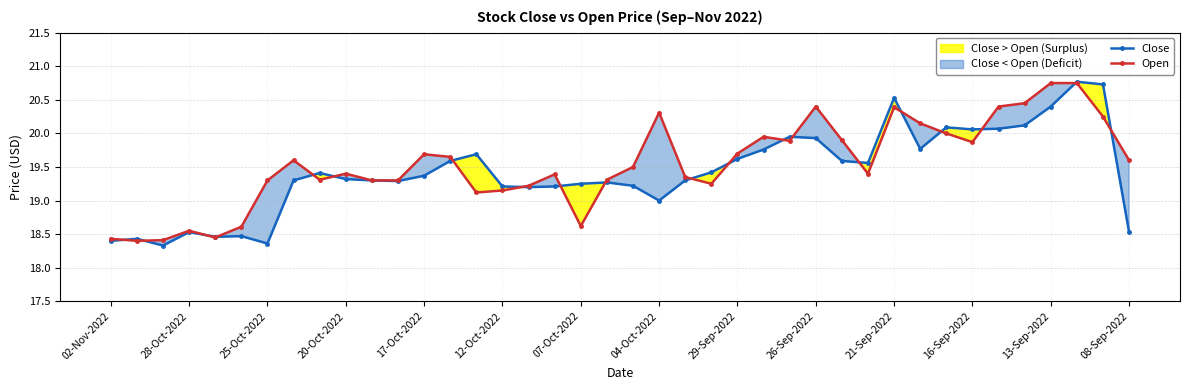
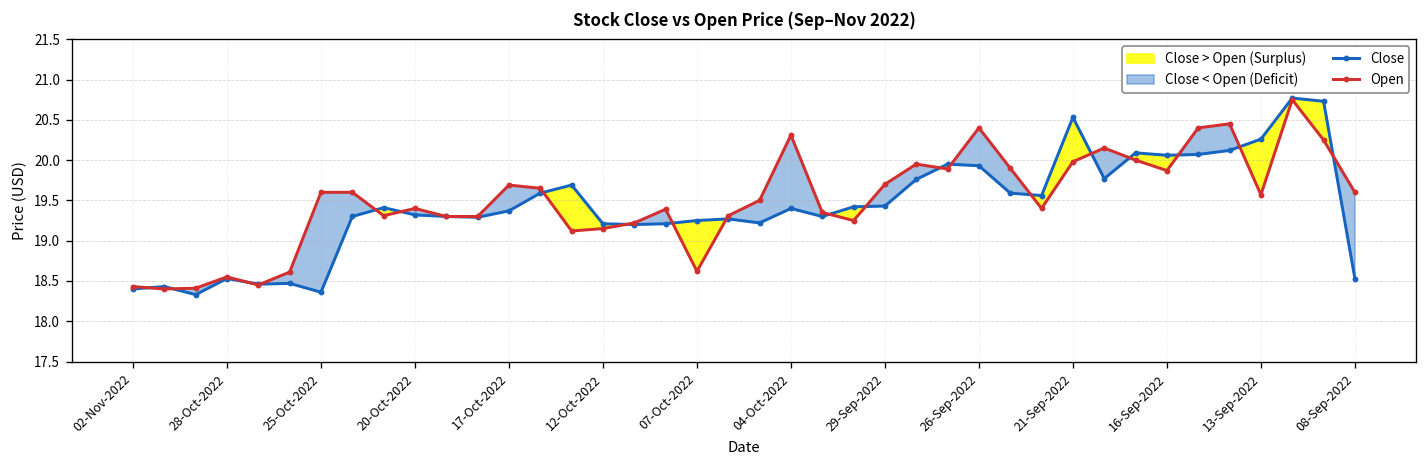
Open, 25-Oct-2022: 19.3 -> 19.6
Close, 04-Oct-2022: 19.0 -> 19.4
Close, 29-Sep-2022: 19.6 -> 19.4
Open, 21-Sep-2022: 20.4 -> 20.0
Close, 13-Sep-2022: 20.4 -> 20.3
Open, 13-Sep-2022: 20.8 -> 19.6
